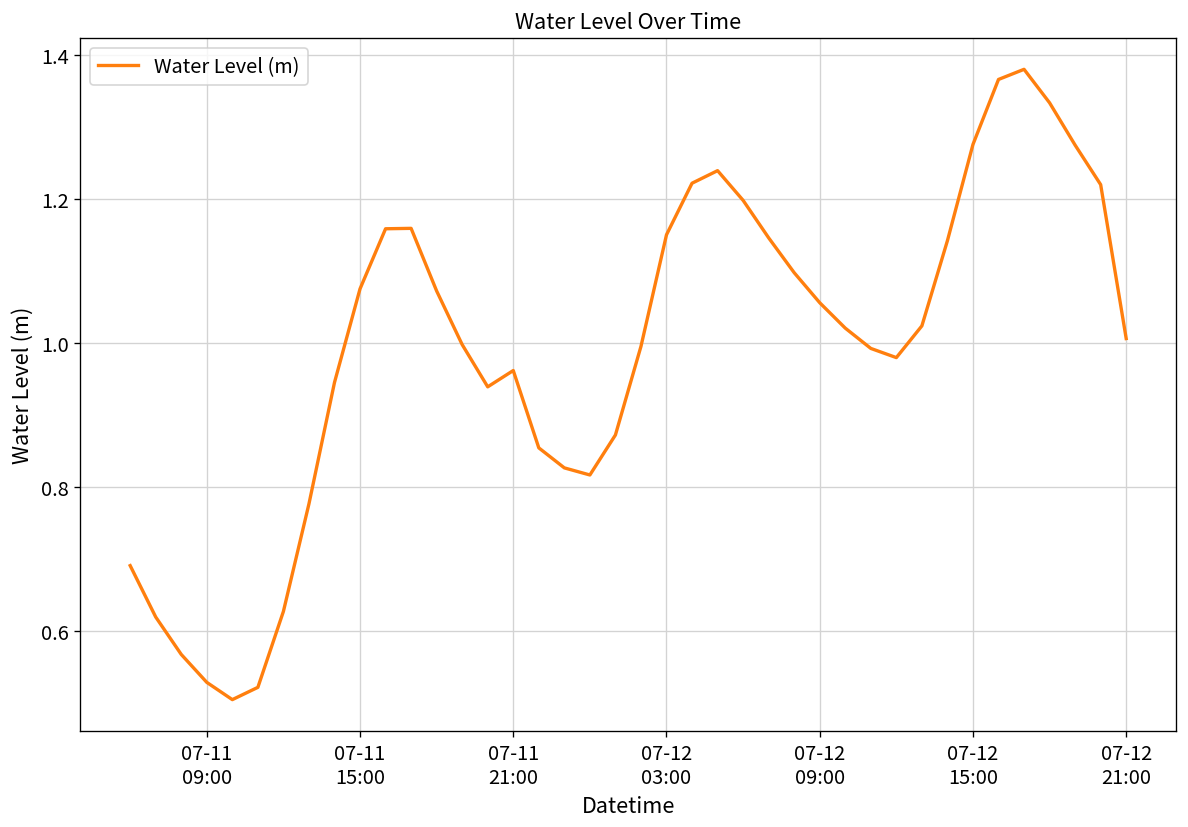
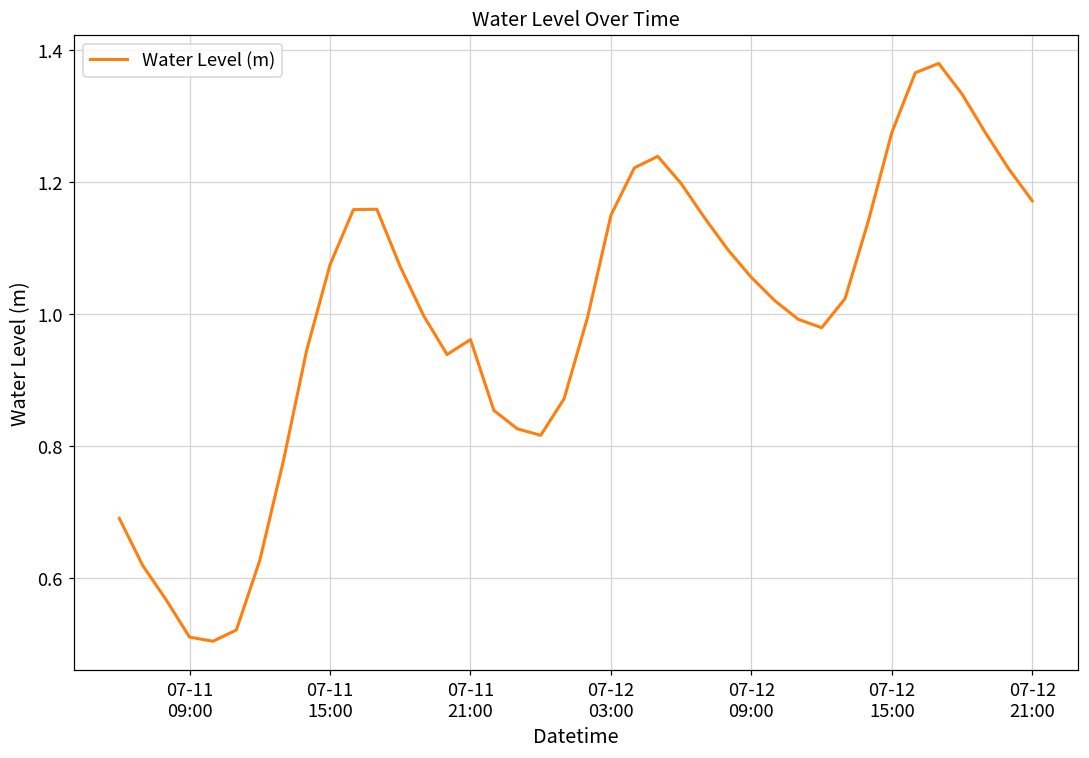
07-11 09:00: 0.53 -> 0.51
07-12 21:00: 1.01 -> 1.17
